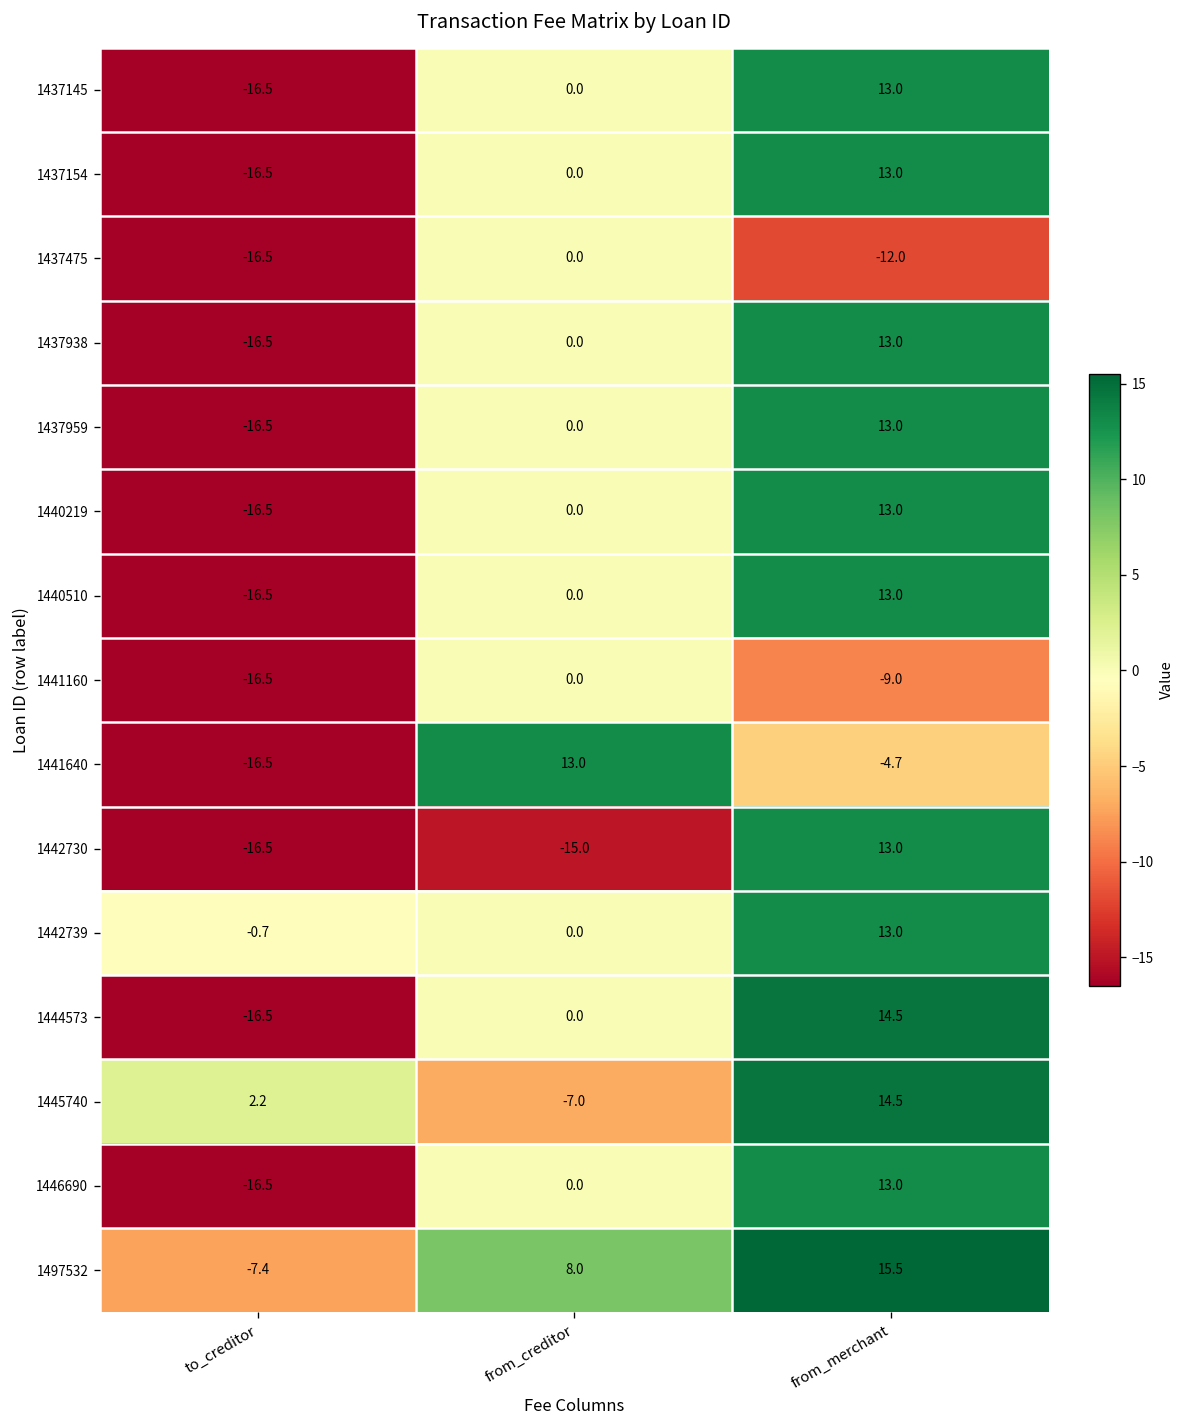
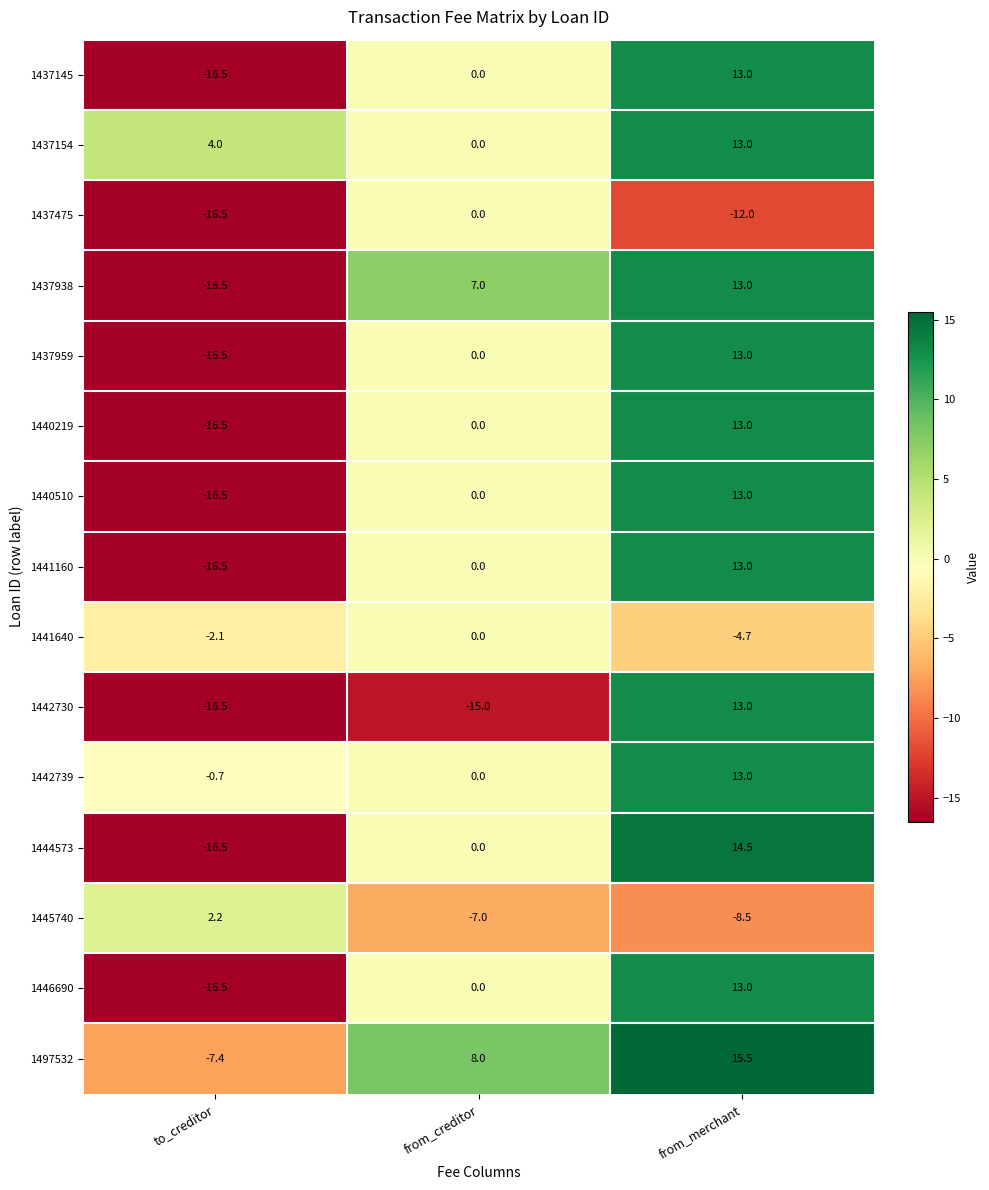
1437154, to_creditor: -16.5 -> 4.0
1437938, from_creditor: 0.0 -> 7.0
1441160, from_merchant: -9.0 -> 13.0
1441640, to_creditor: -16.5 -> -2.1
1441640, from_creditor: 13.0 -> 0.0
1445740, from_merchant: 14.5 -> -8.5
